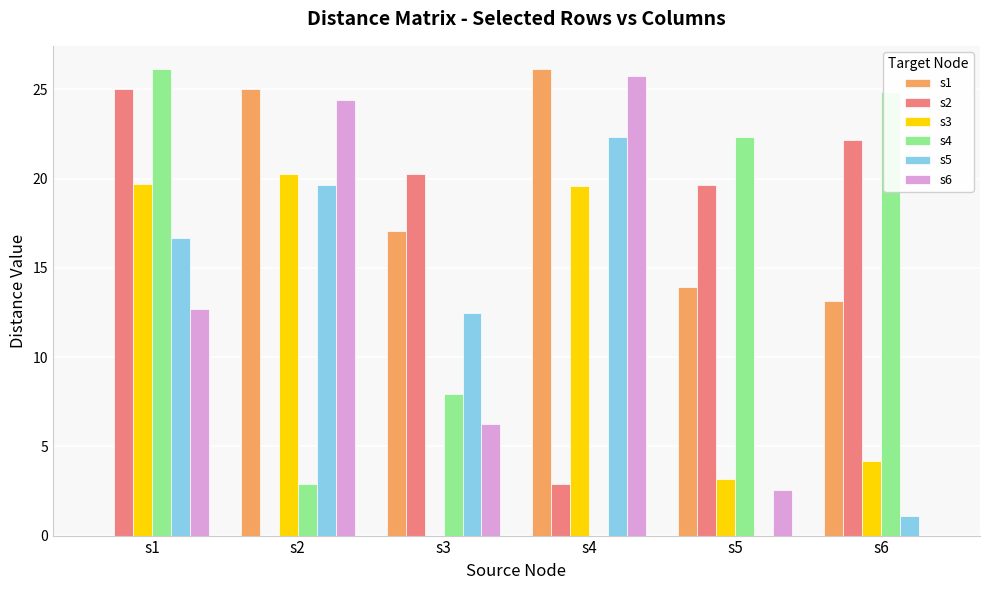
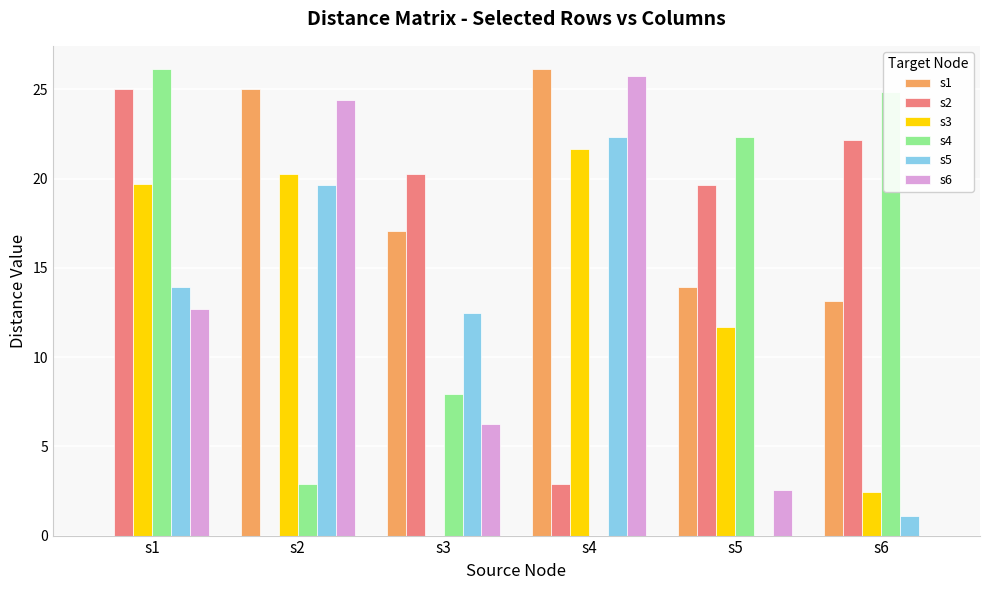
s5, s1: 16.6 -> 13.9
s3, s4: 19.6 -> 21.6
s3, s5: 3.2 -> 11.7
s3, s6: 4.2 -> 2.4
